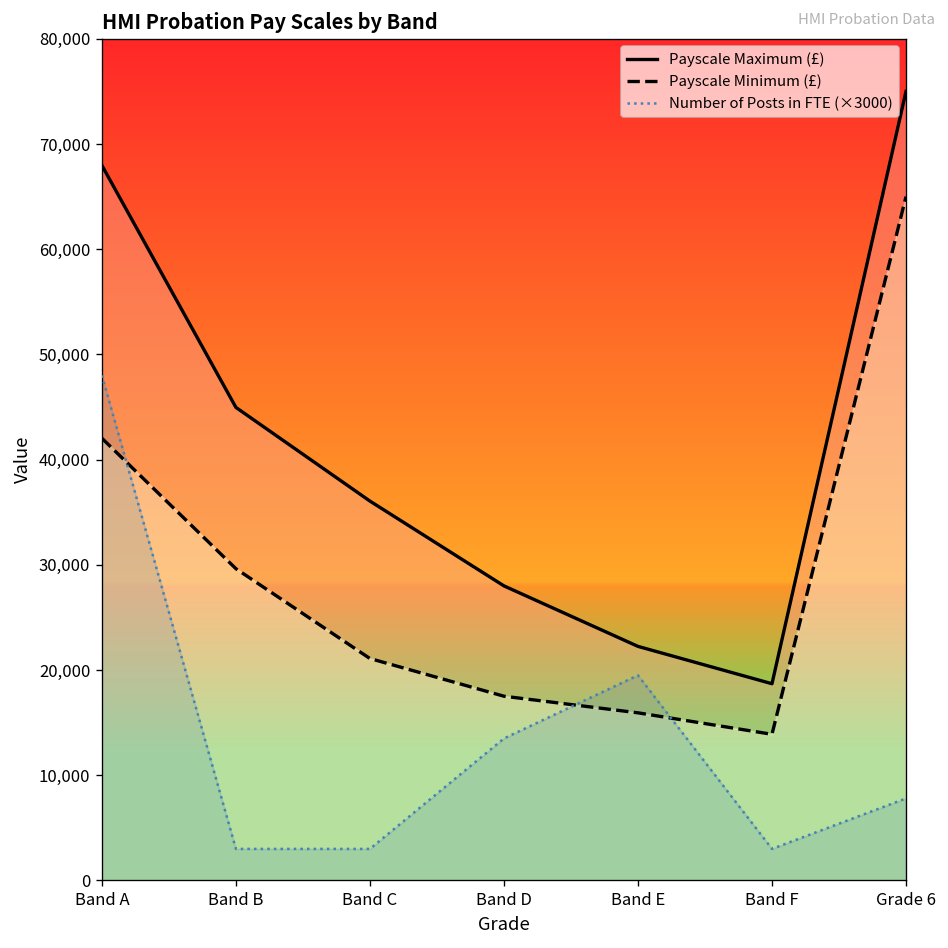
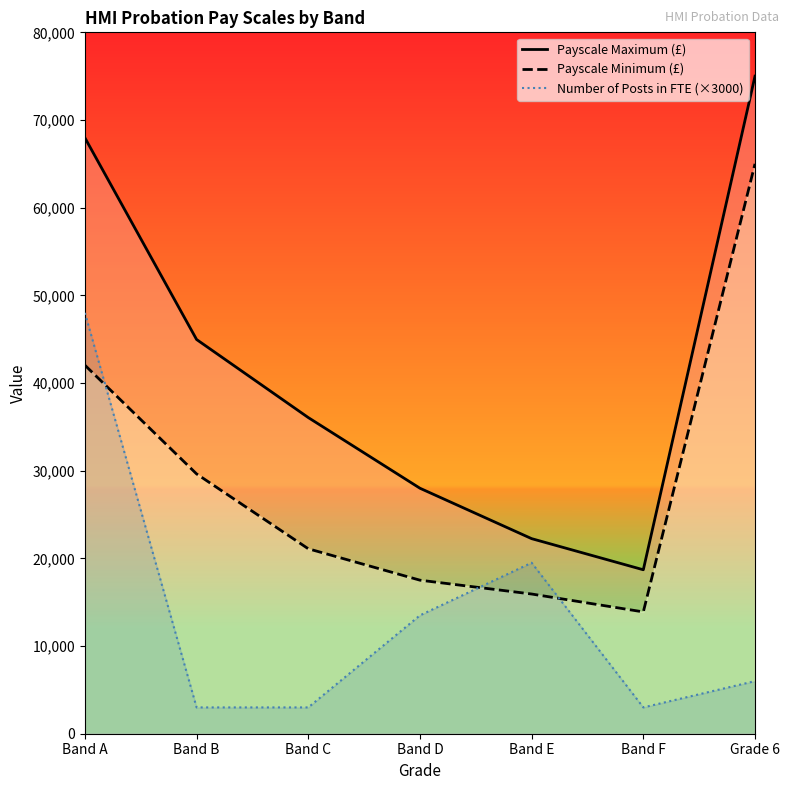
Number of Posts in FTE (×3000), Grade 6: 8,000 -> 6,000
